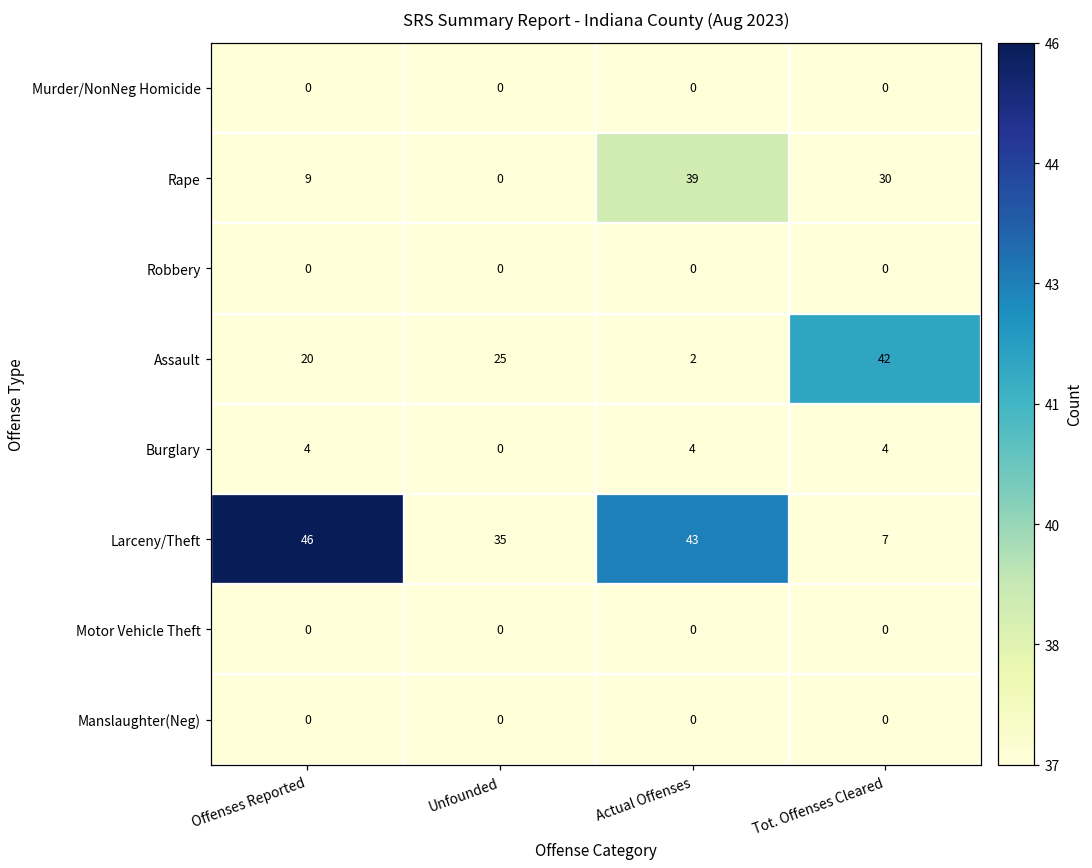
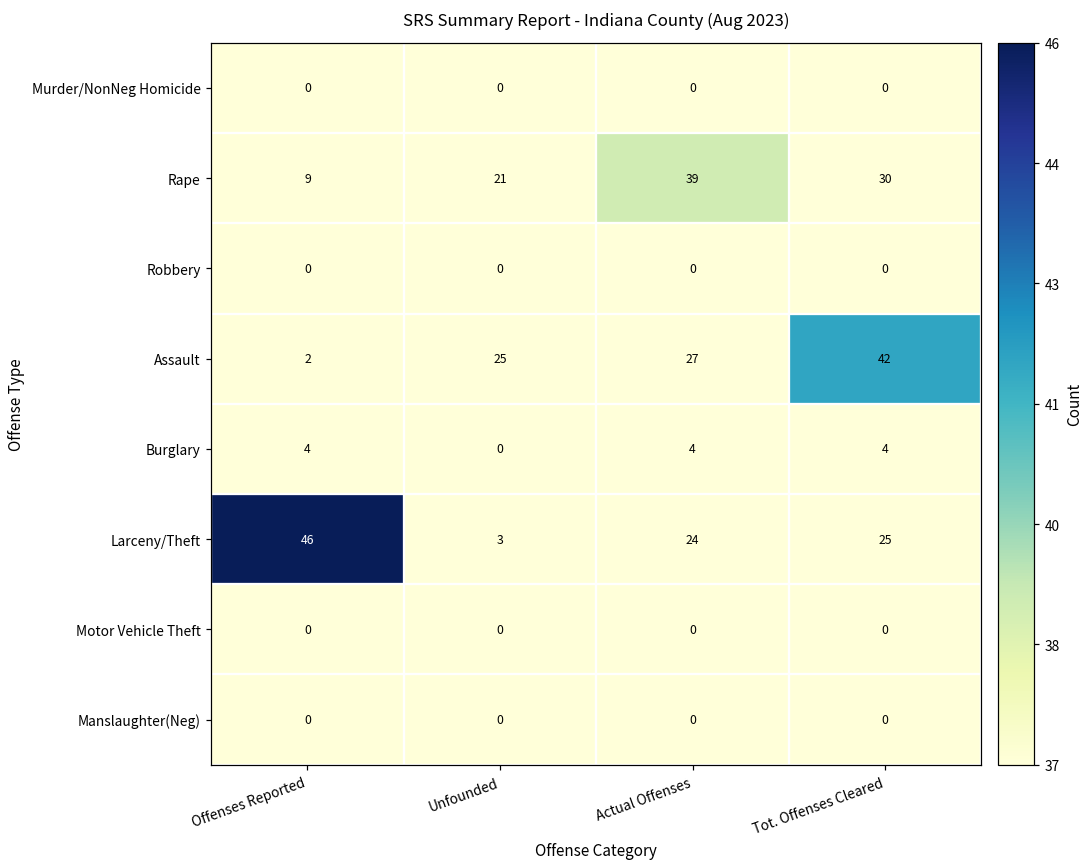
Rape, Unfounded: 0 -> 21
Assault, Offenses Reported: 20 -> 2
Assault, Actual Offenses: 2 -> 27
Larceny/Theft, Unfounded: 35 -> 3
Larceny/Theft, Actual Offenses: 43 -> 24
Larceny/Theft, Tot. Offenses Cleared: 7 -> 25
